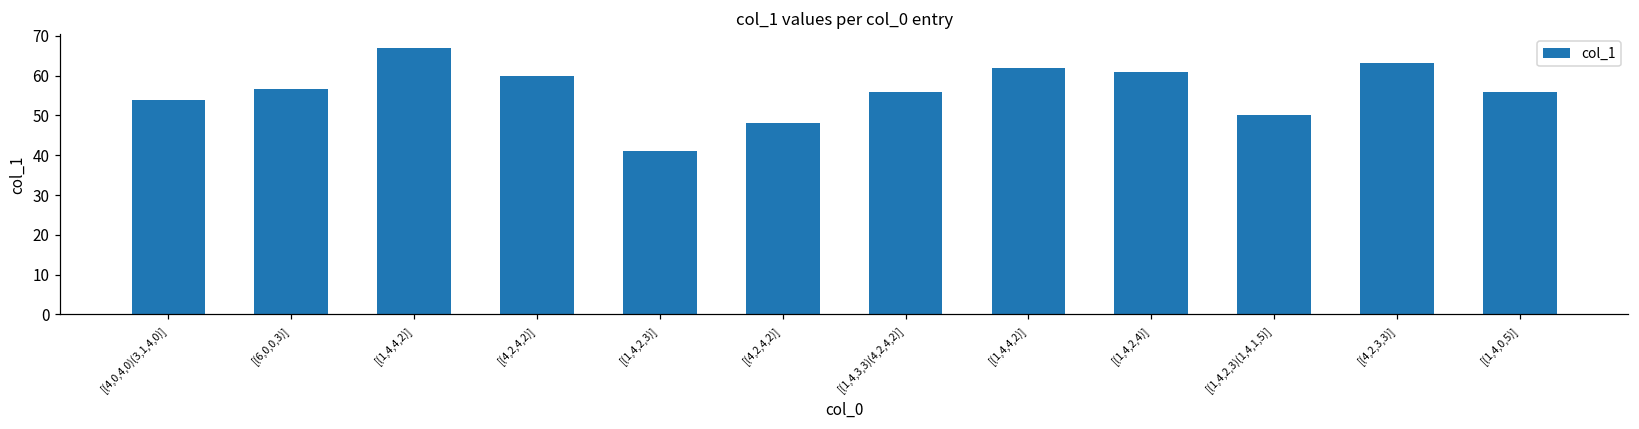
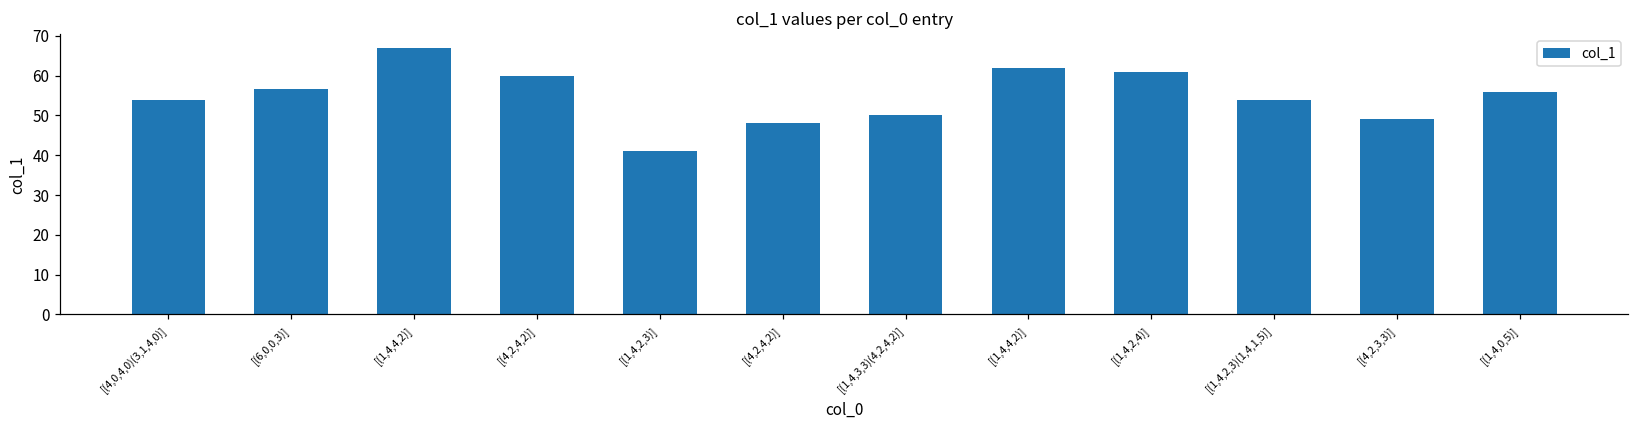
[(1,4,3,3)(4,2,4,2)]: 56 -> 50
[(1,4,2,3)(1,4,1,5)]: 50 -> 54
[(4,2,3,3)]: 63 -> 49
